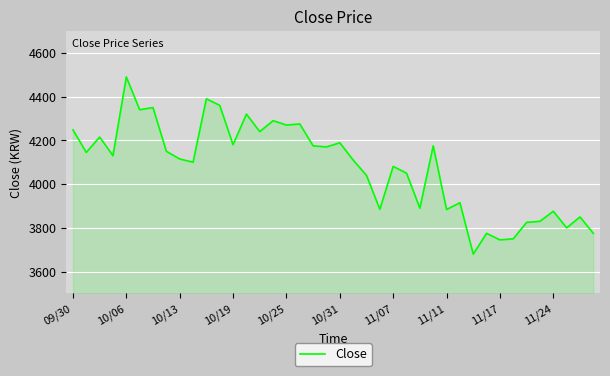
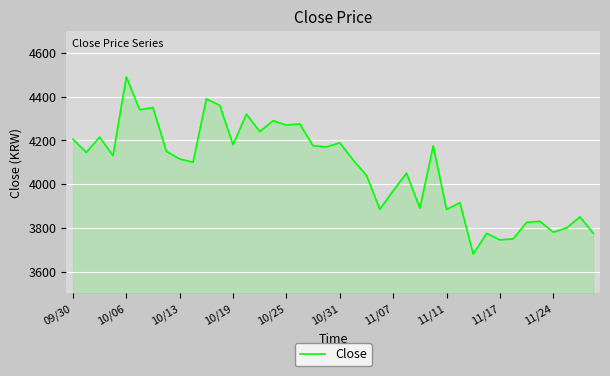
09/30: 4250 -> 4210
11/07: 4080 -> 3970
11/24: 3880 -> 3780
